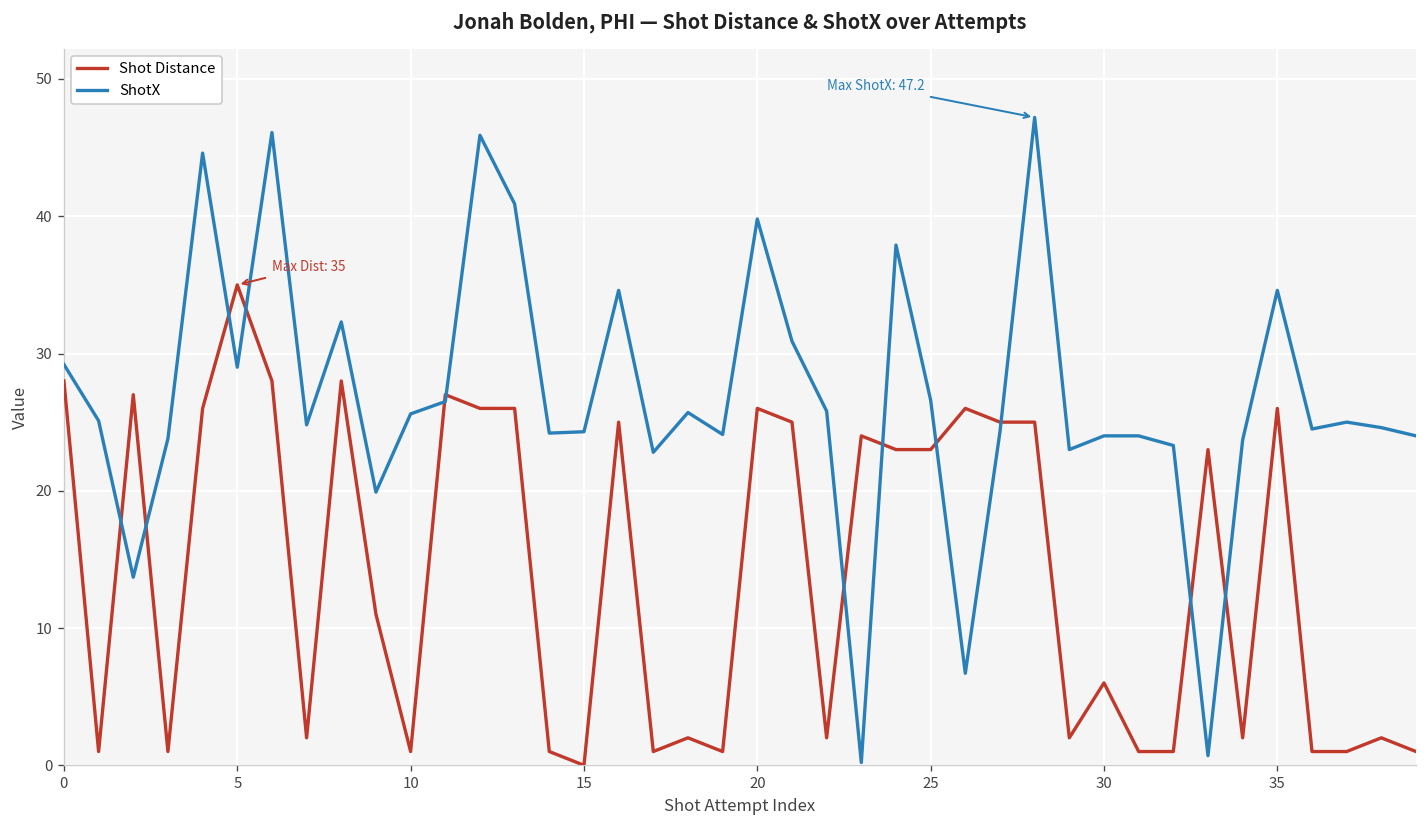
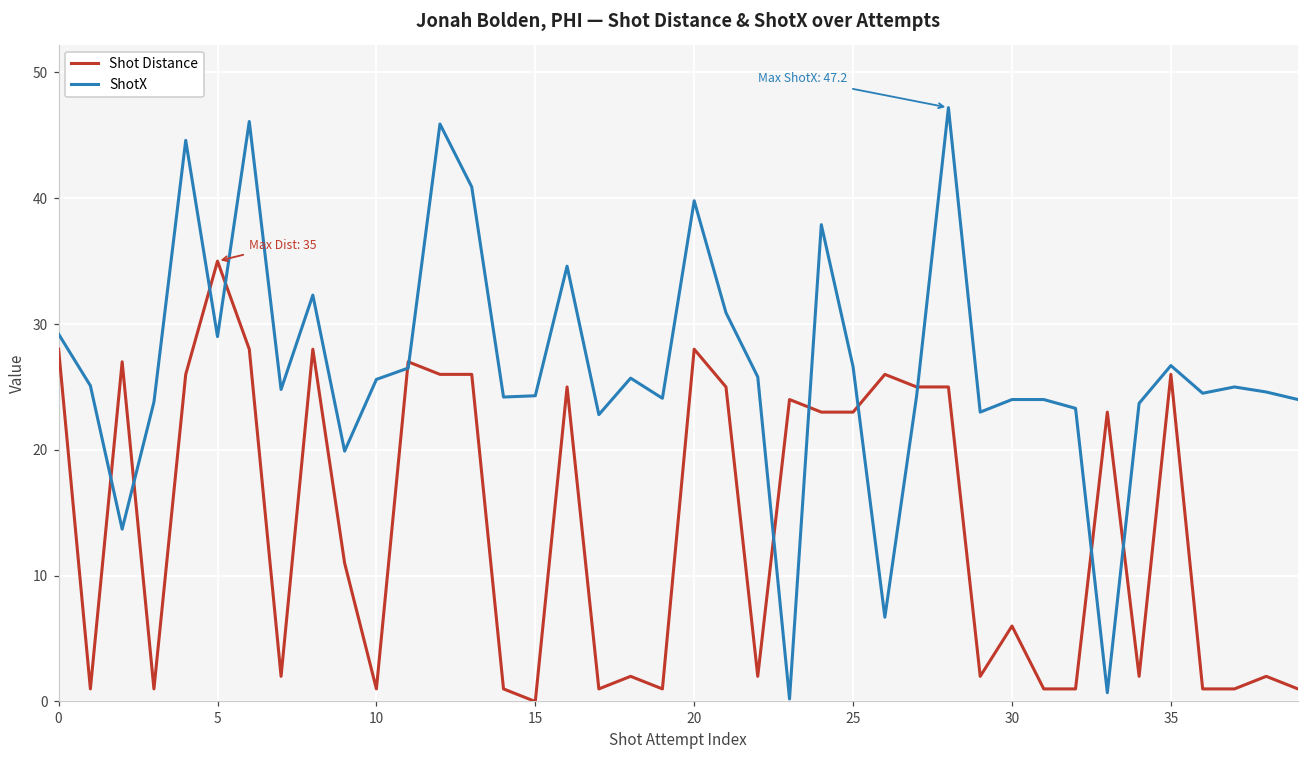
Shot Distance, 20: 26 -> 28
ShotX, 35: 34.6 -> 26.7
